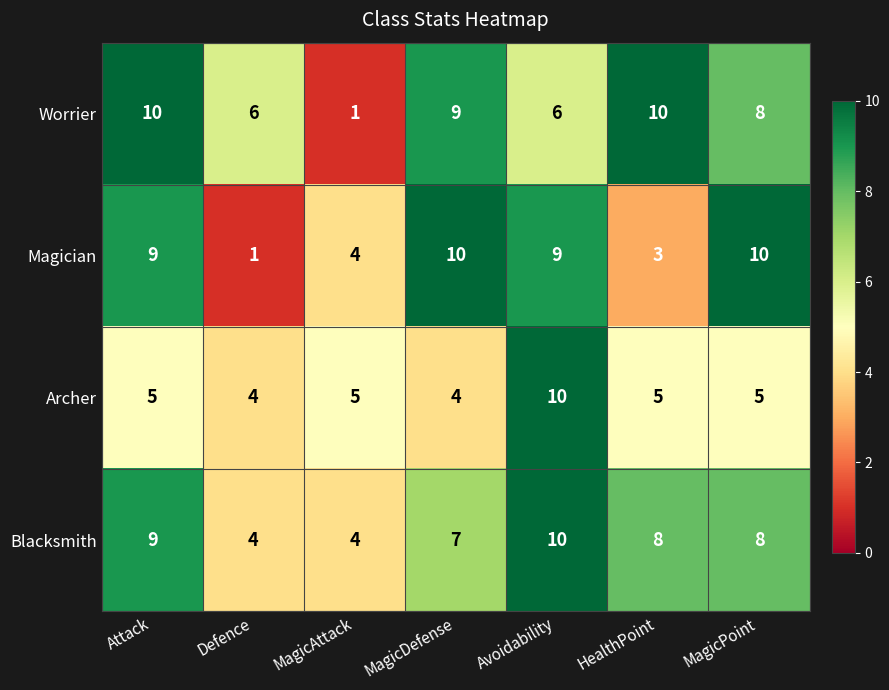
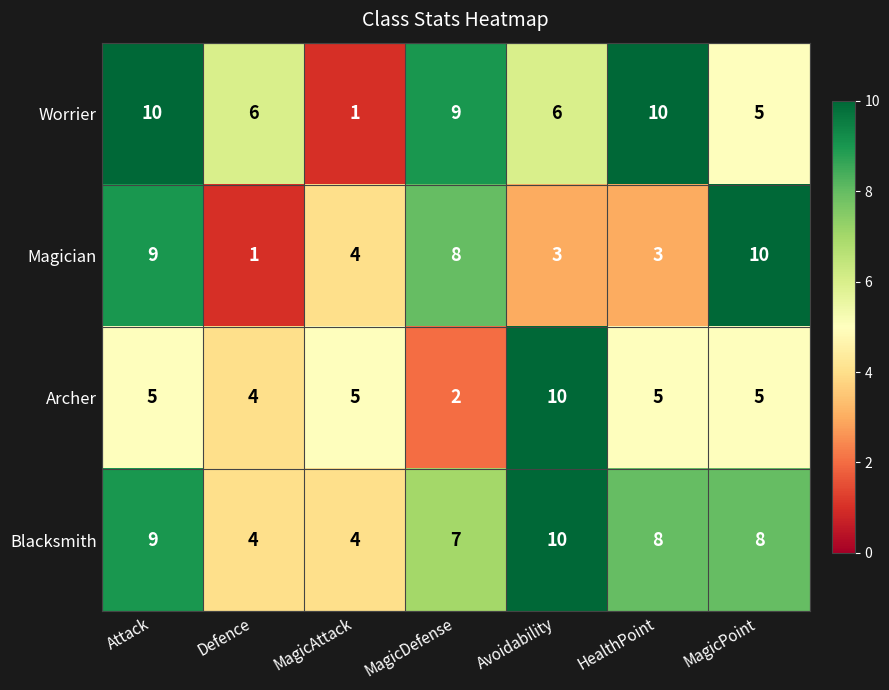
Worrier, MagicPoint: 8 -> 5
Magician, MagicDefense: 10 -> 8
Magician, Avoidability: 9 -> 3
Archer, MagicDefense: 4 -> 2
